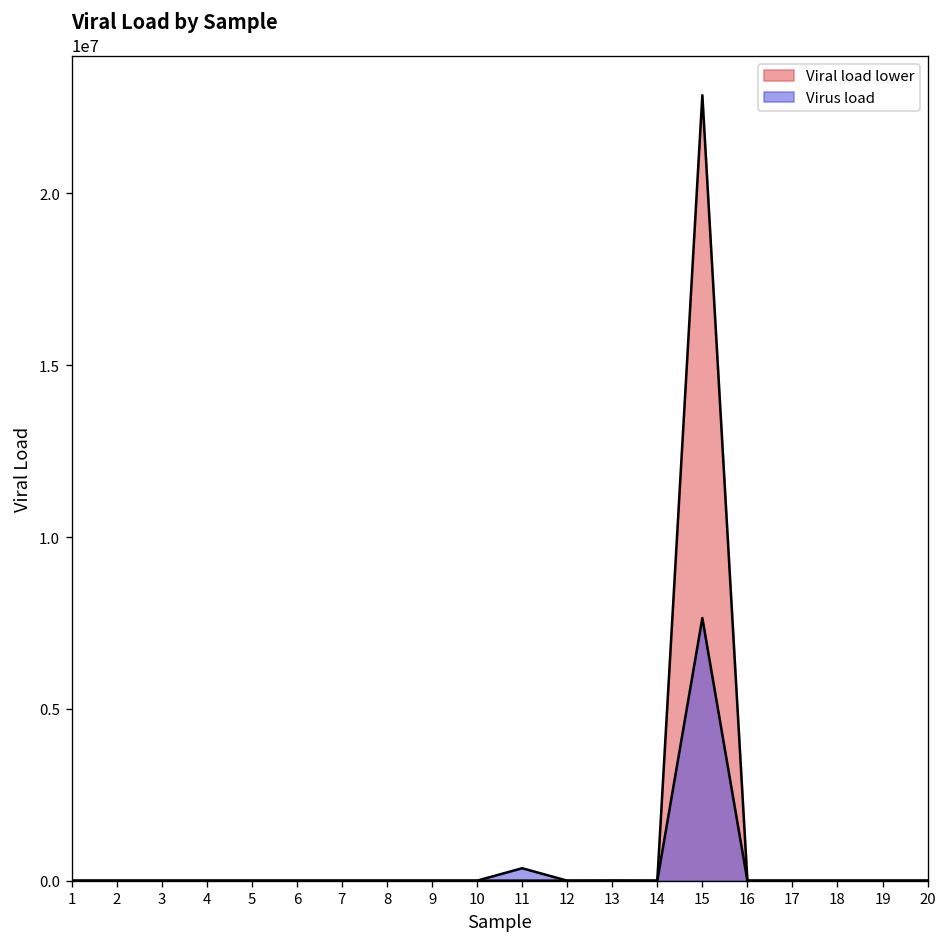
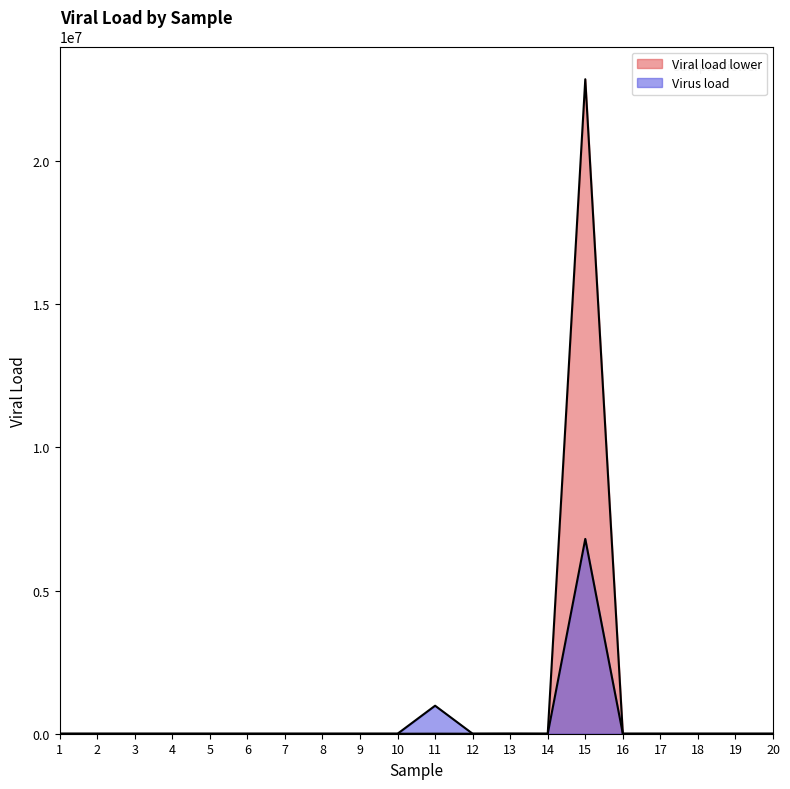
Virus load, 11: 400000 -> 1000000
Virus load, 15: 7600000 -> 6800000
